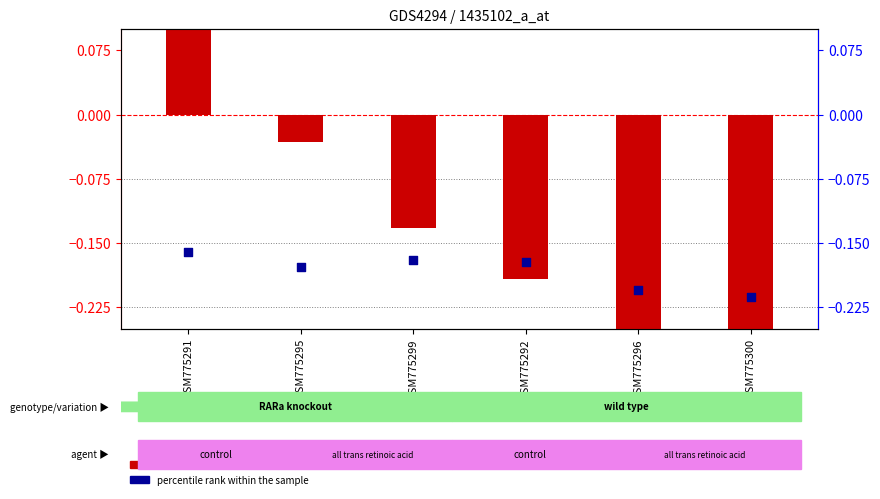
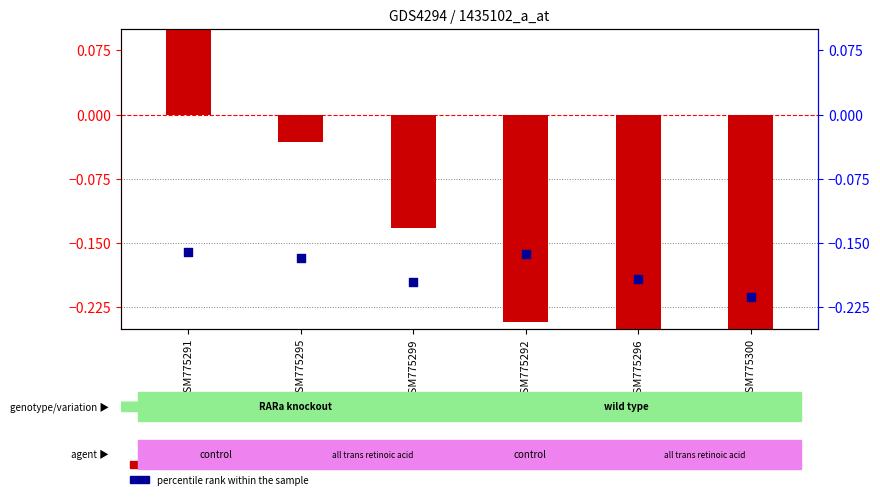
transformed count, GSM775292: -0.19 -> -0.24
percentile rank within the sample, GSM775295: -0.18 -> -0.17
percentile rank within the sample, GSM775299: -0.17 -> -0.20
percentile rank within the sample, GSM775292: -0.17 -> -0.16
percentile rank within the sample, GSM775296: -0.20 -> -0.19
